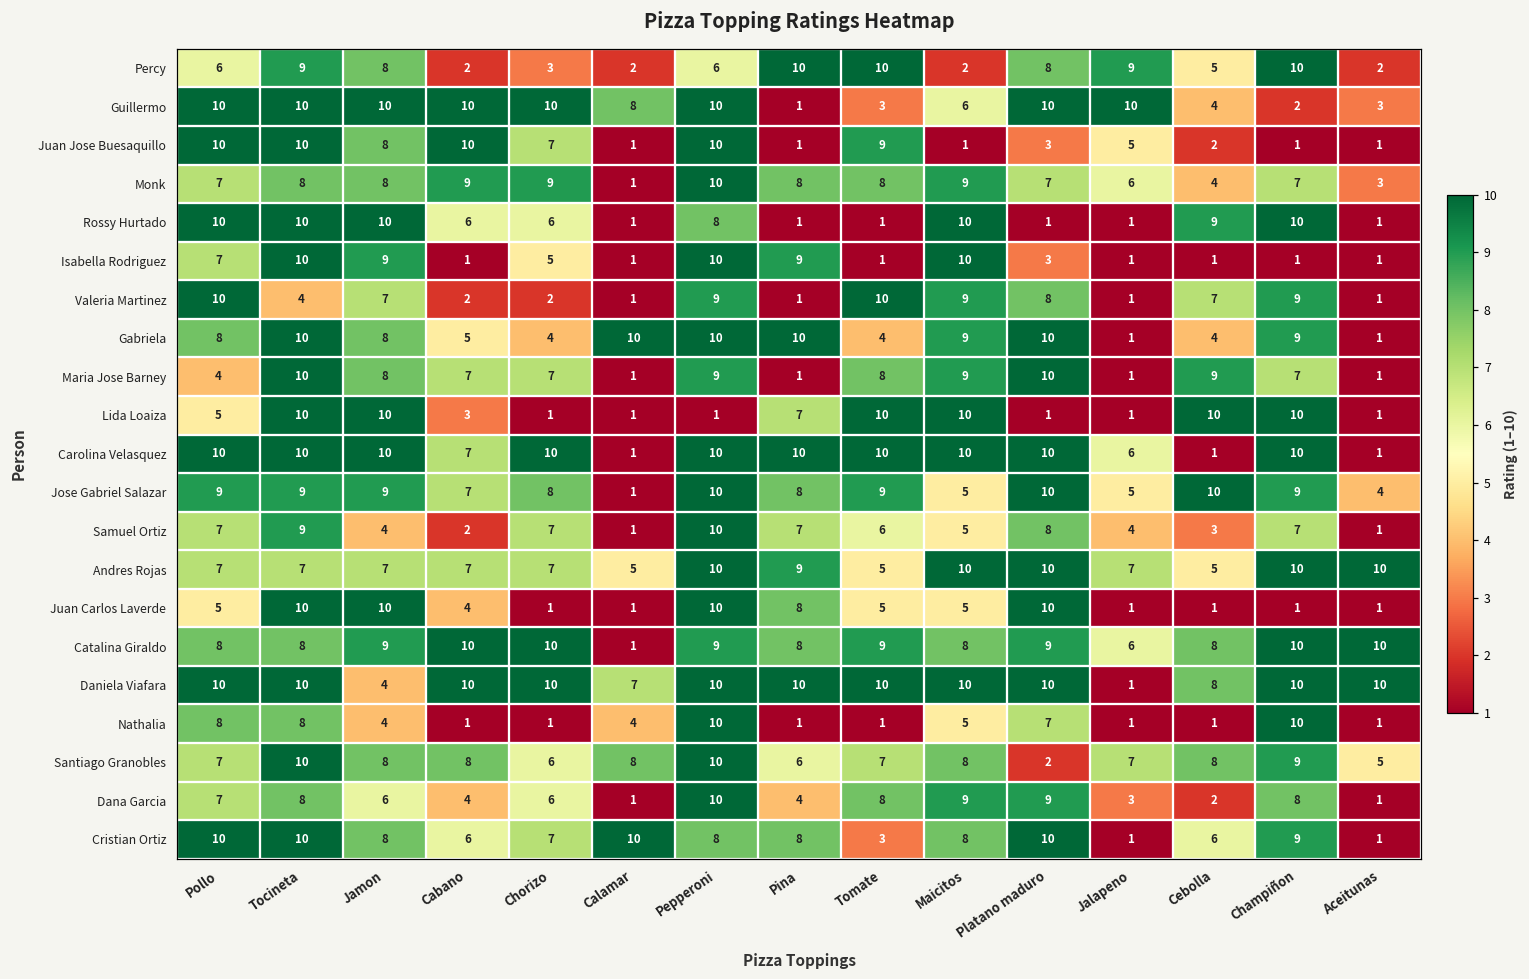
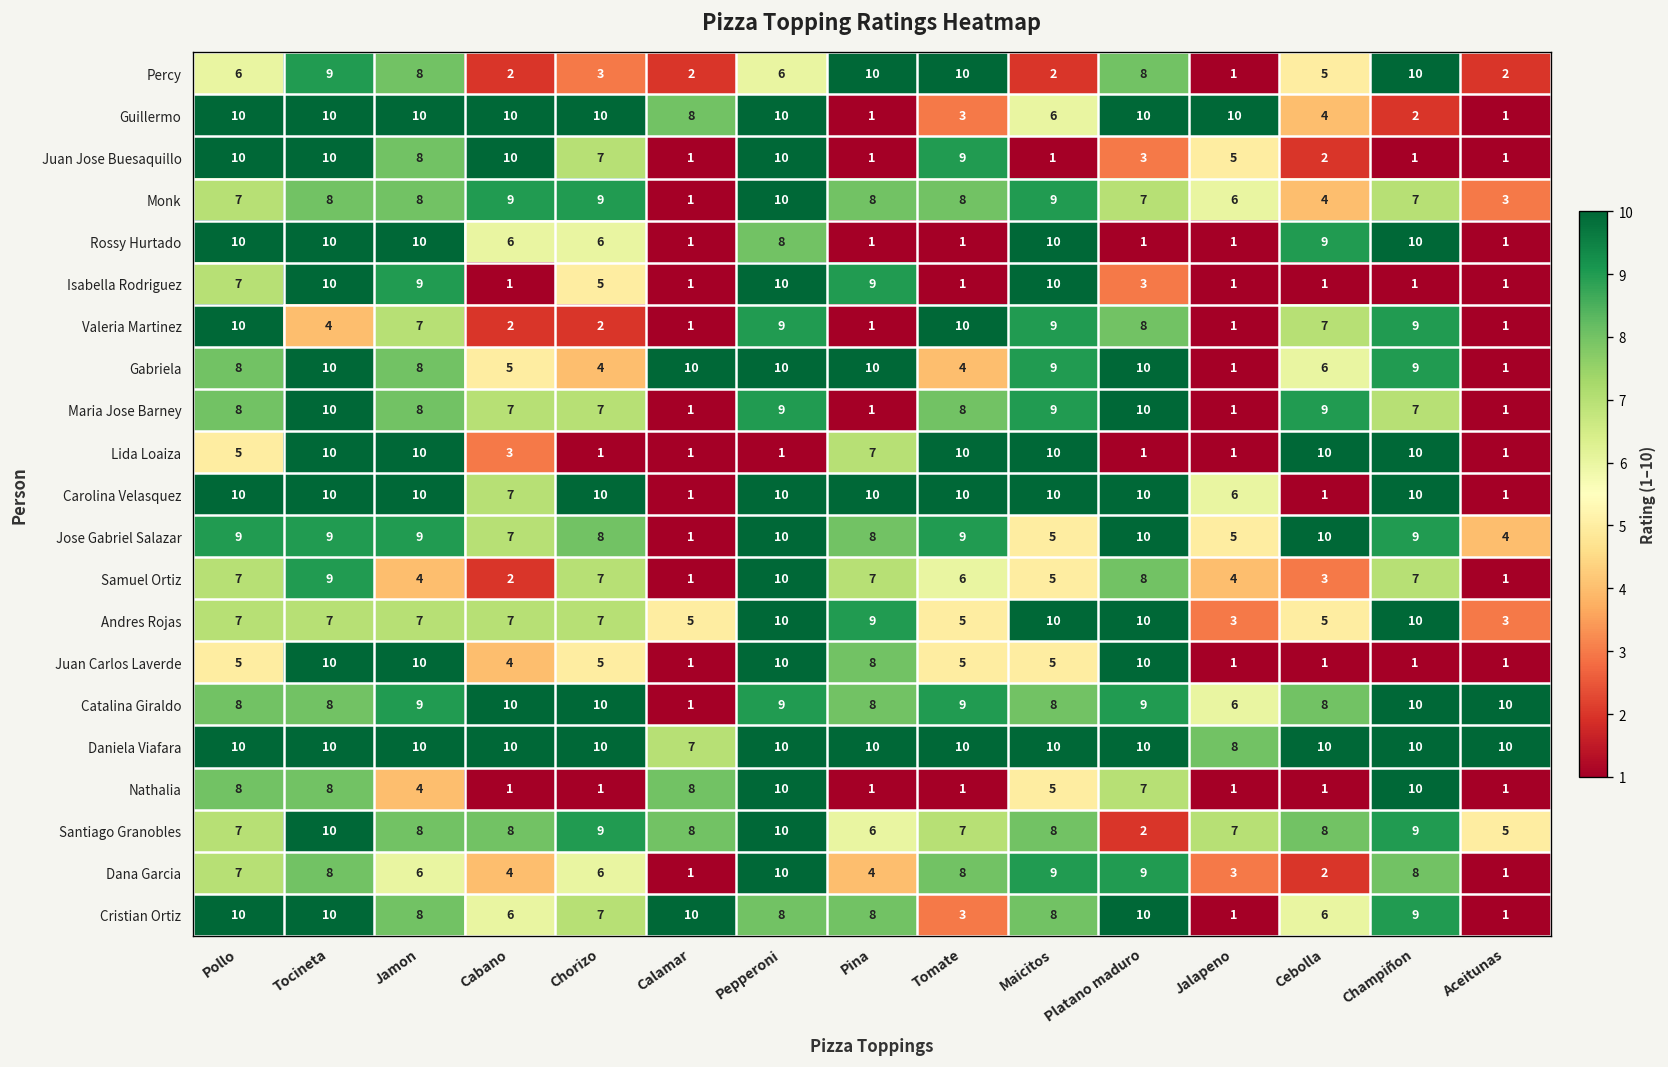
Percy, Jalapeno: 9 -> 1
Guillermo, Aceitunas: 3 -> 1
Gabriela, Cebolla: 4 -> 6
Maria Jose Barney, Pollo: 4 -> 8
Andres Rojas, Jalapeno: 7 -> 3
Andres Rojas, Aceitunas: 10 -> 3
Juan Carlos Laverde, Chorizo: 1 -> 5
Daniela Viafara, Jamon: 4 -> 10
Daniela Viafara, Jalapeno: 1 -> 8
Daniela Viafara, Cebolla: 8 -> 10
Nathalia, Calamar: 4 -> 8
Santiago Granobles, Chorizo: 6 -> 9
